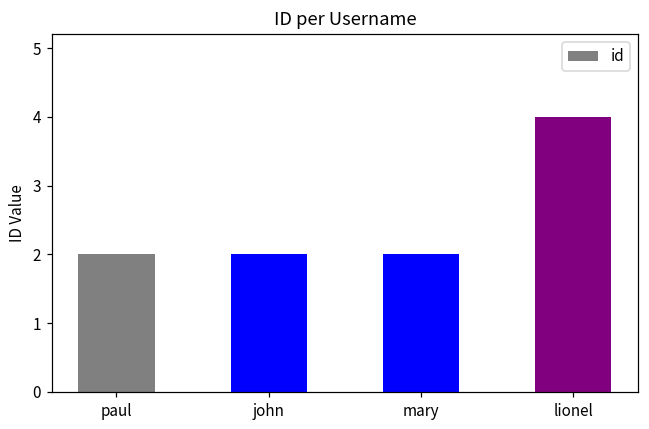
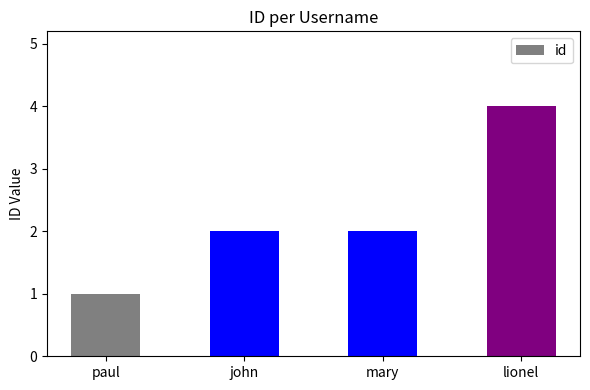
paul: 2 -> 1
